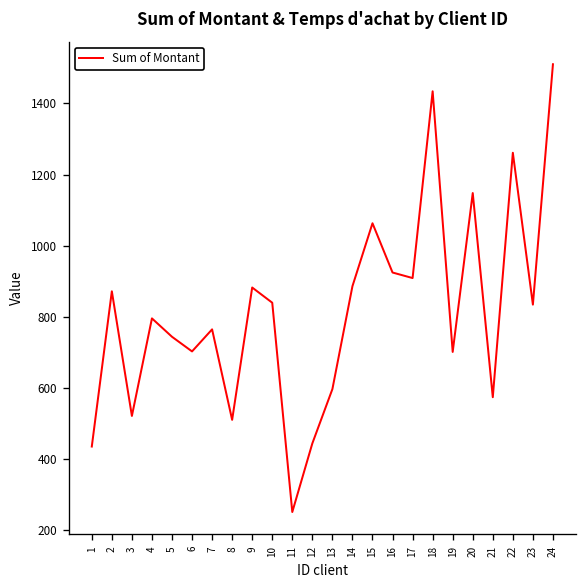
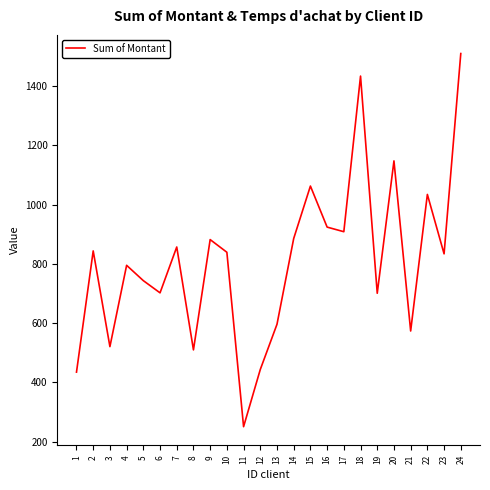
2: 870 -> 840
7: 760 -> 860
22: 1260 -> 1030
